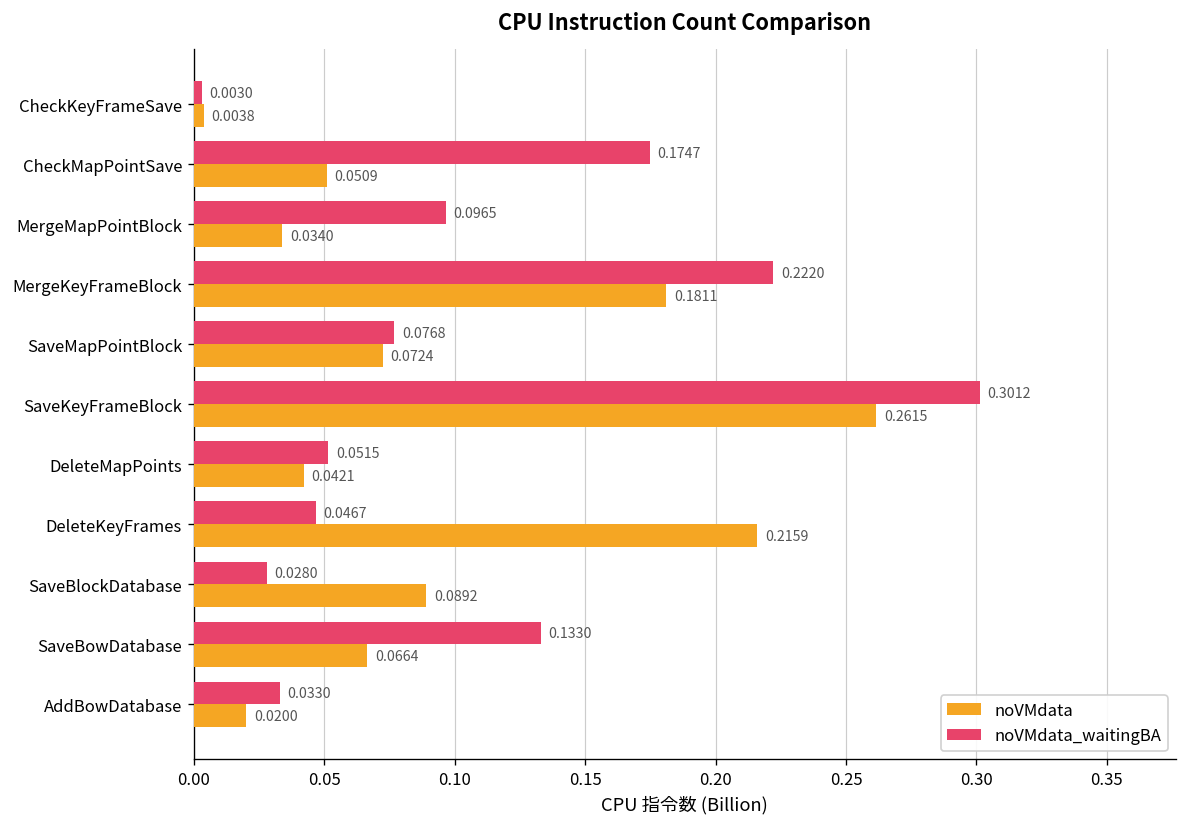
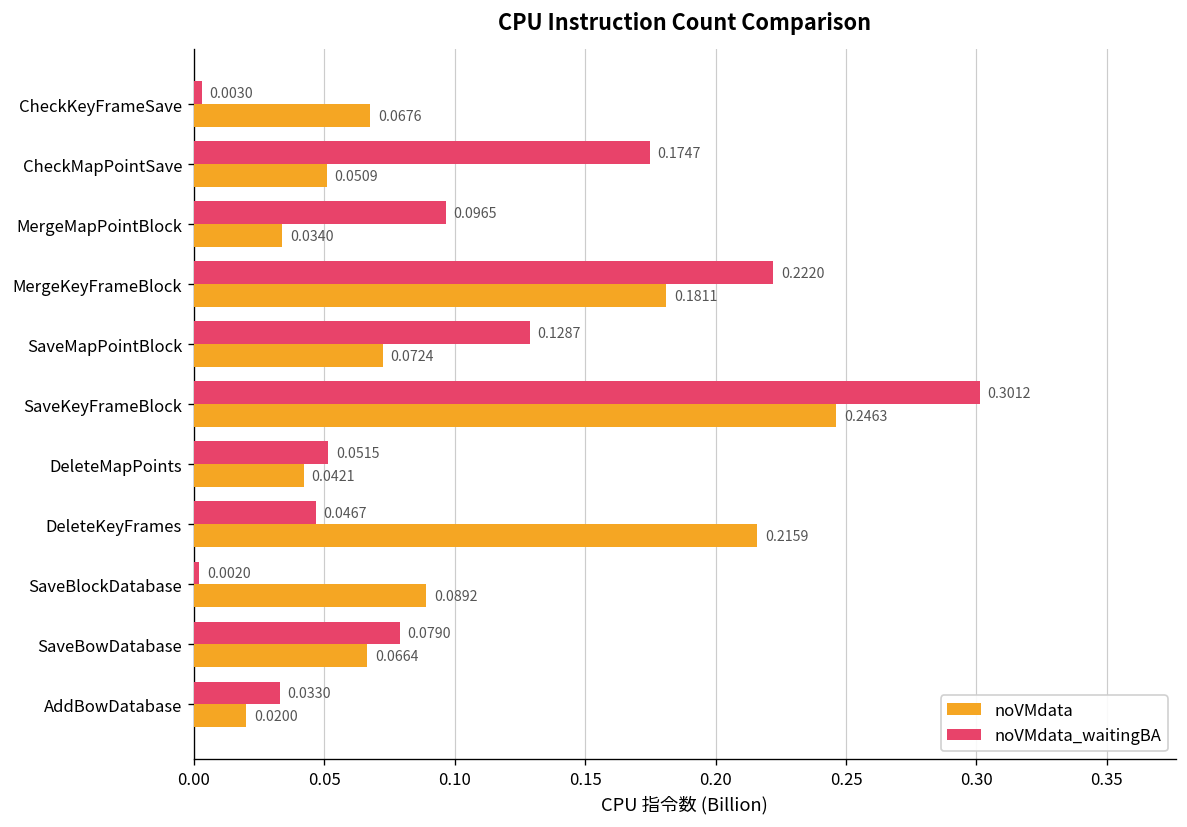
noVMdata, CheckKeyFrameSave: 0.0038 -> 0.0676
noVMdata_waitingBA, SaveMapPointBlock: 0.0768 -> 0.1287
noVMdata, SaveKeyFrameBlock: 0.2615 -> 0.2463
noVMdata_waitingBA, SaveBlockDatabase: 0.0280 -> 0.0020
noVMdata_waitingBA, SaveBowDatabase: 0.1330 -> 0.0790
